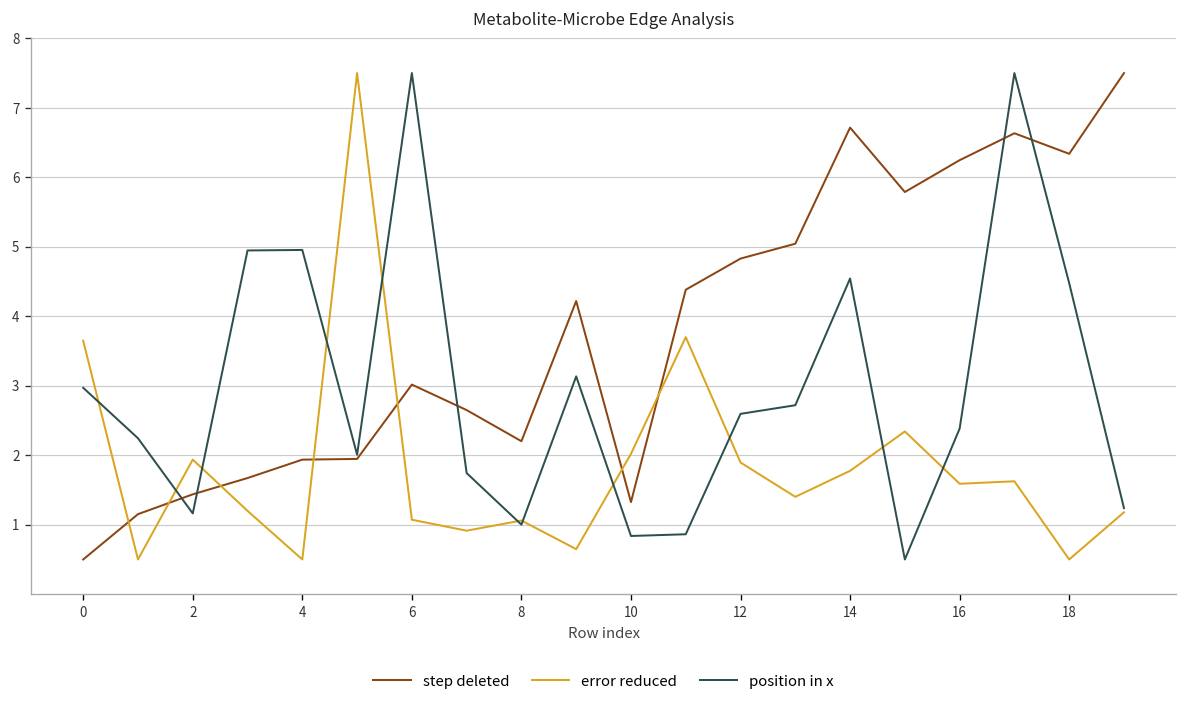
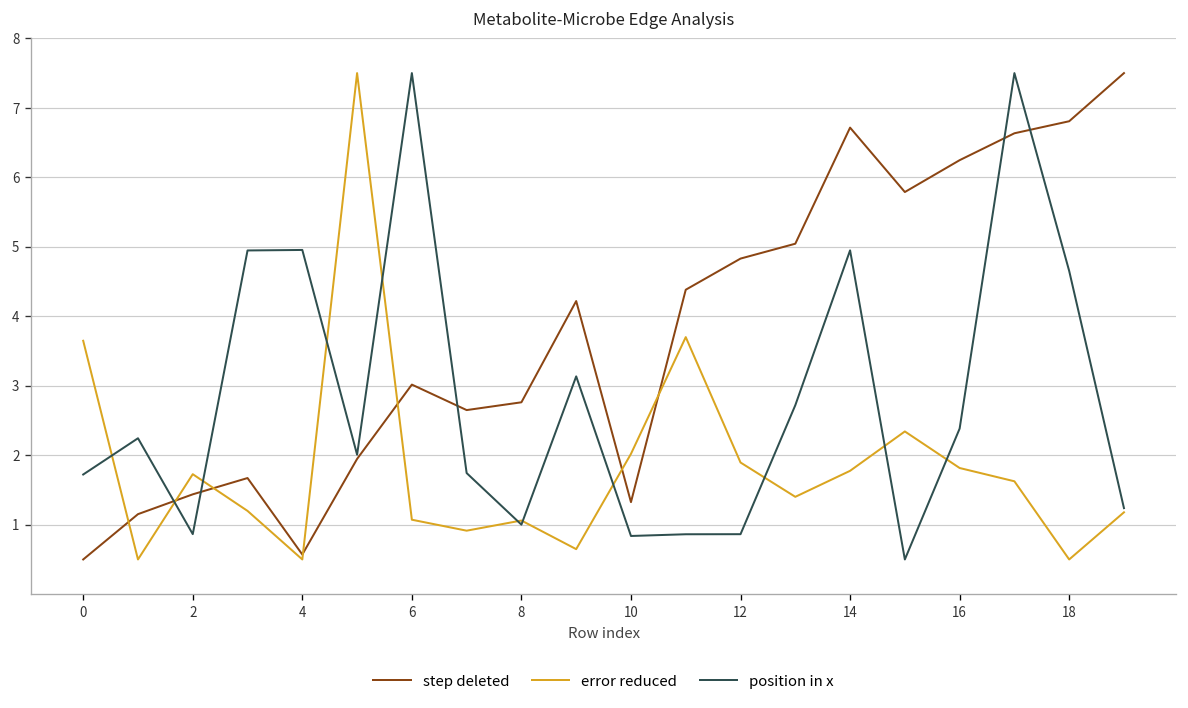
position in x, 0: 3.0 -> 1.7
error reduced, 2: 1.9 -> 1.7
position in x, 2: 1.2 -> 0.9
step deleted, 4: 1.9 -> 0.6
step deleted, 8: 2.2 -> 2.8
position in x, 12: 2.6 -> 0.9
position in x, 14: 4.5 -> 4.9
error reduced, 16: 1.6 -> 1.8
step deleted, 18: 6.3 -> 6.8
position in x, 18: 4.5 -> 4.7
